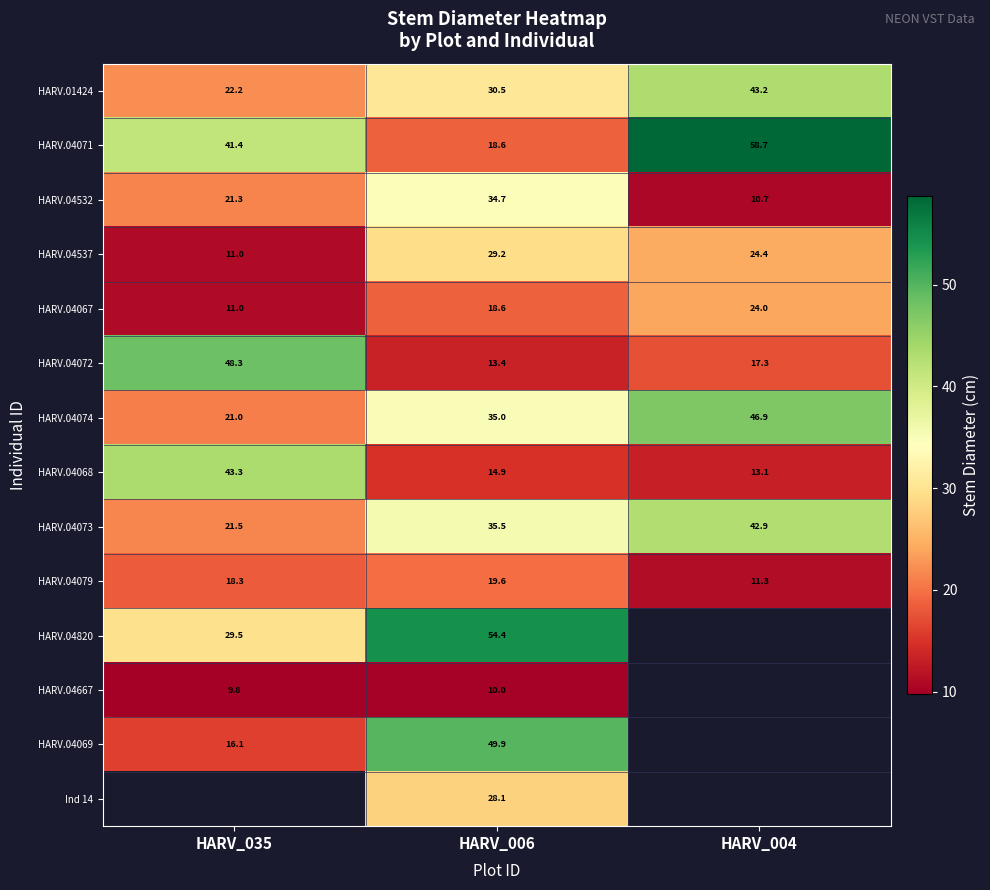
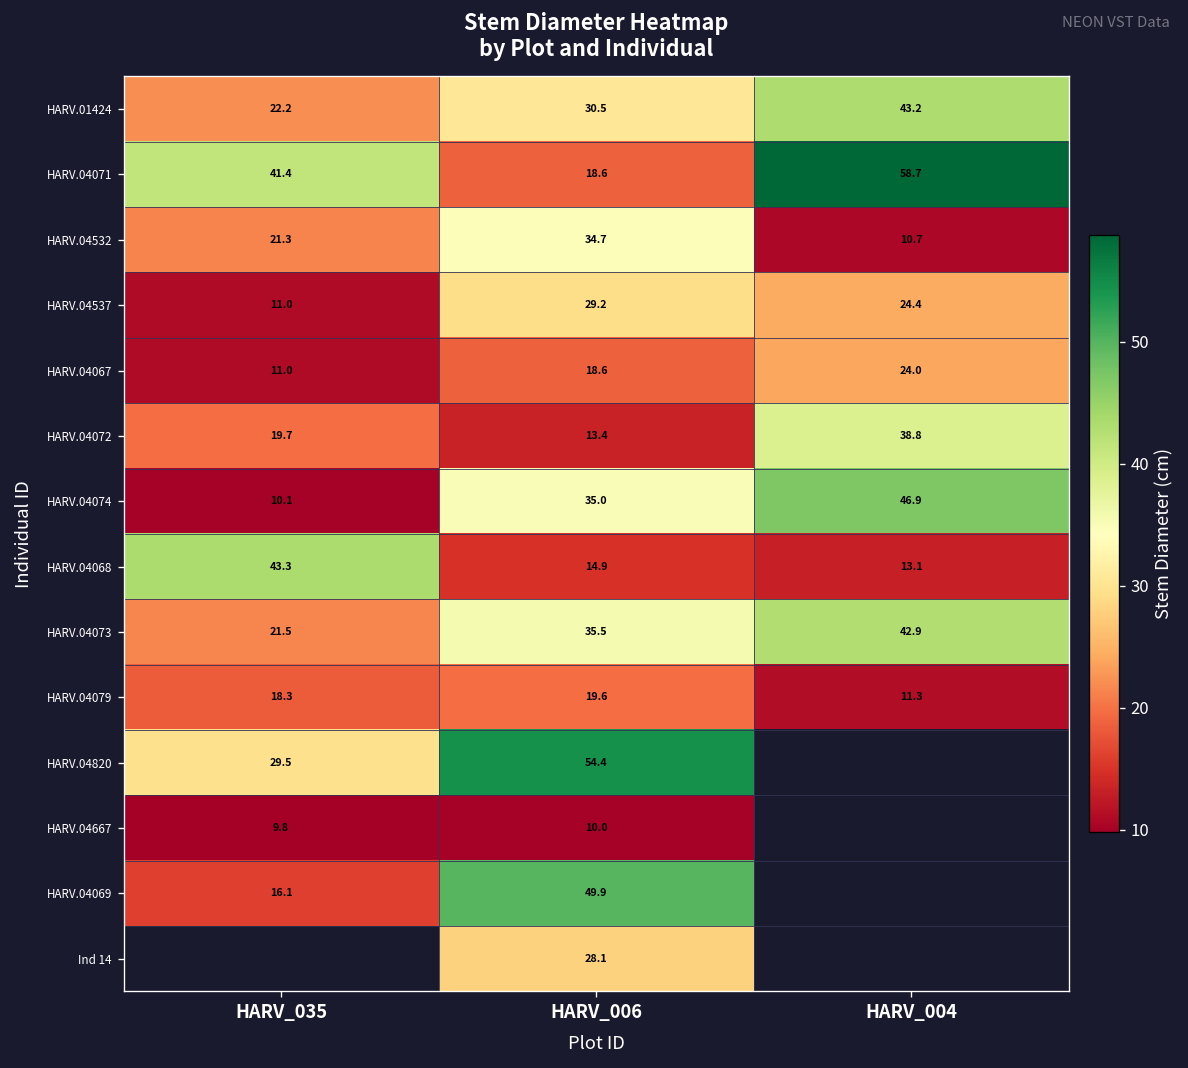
HARV.04072, HARV_035: 48.3 -> 19.7
HARV.04072, HARV_004: 17.3 -> 38.8
HARV.04074, HARV_035: 21.0 -> 10.1
